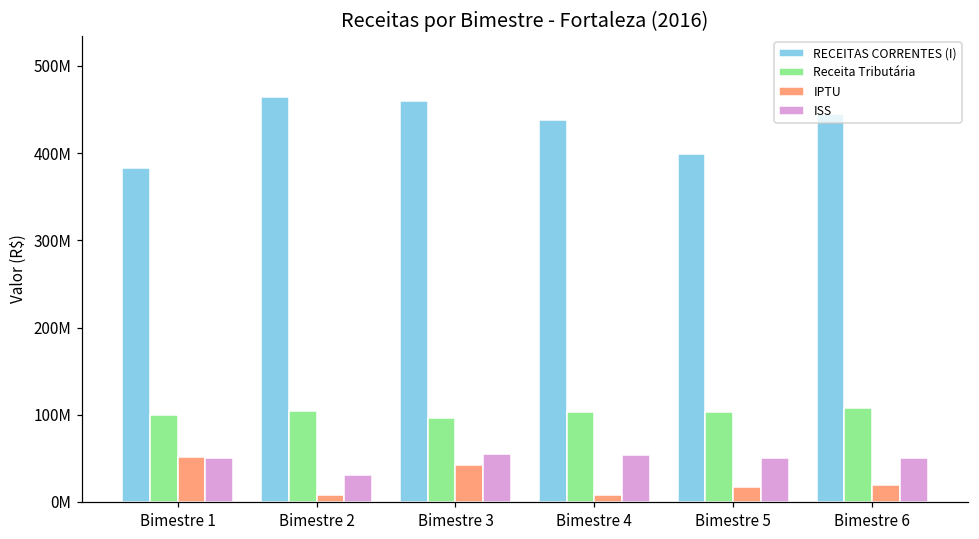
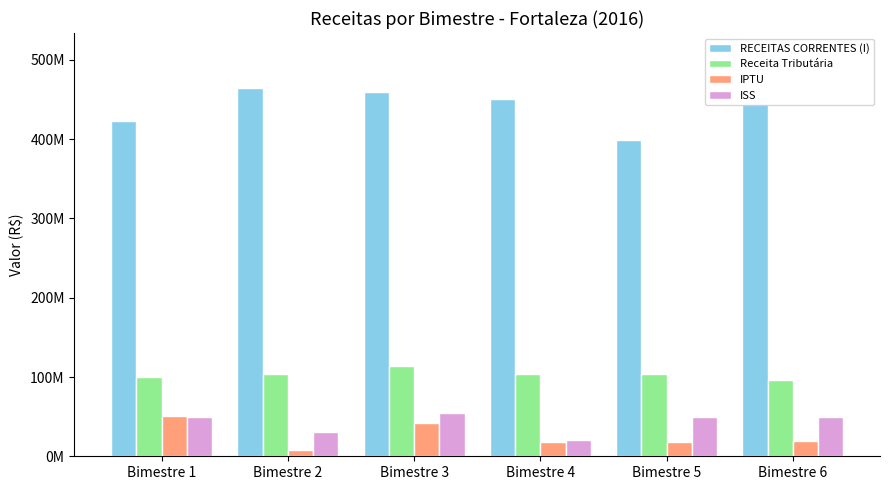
RECEITAS CORRENTES (I), Bimestre 1: 380000000 -> 420000000
Receita Tributária, Bimestre 3: 100000000 -> 110000000
RECEITAS CORRENTES (I), Bimestre 4: 440000000 -> 450000000
IPTU, Bimestre 4: 10000000 -> 20000000
ISS, Bimestre 4: 50000000 -> 20000000
Receita Tributária, Bimestre 6: 110000000 -> 100000000
